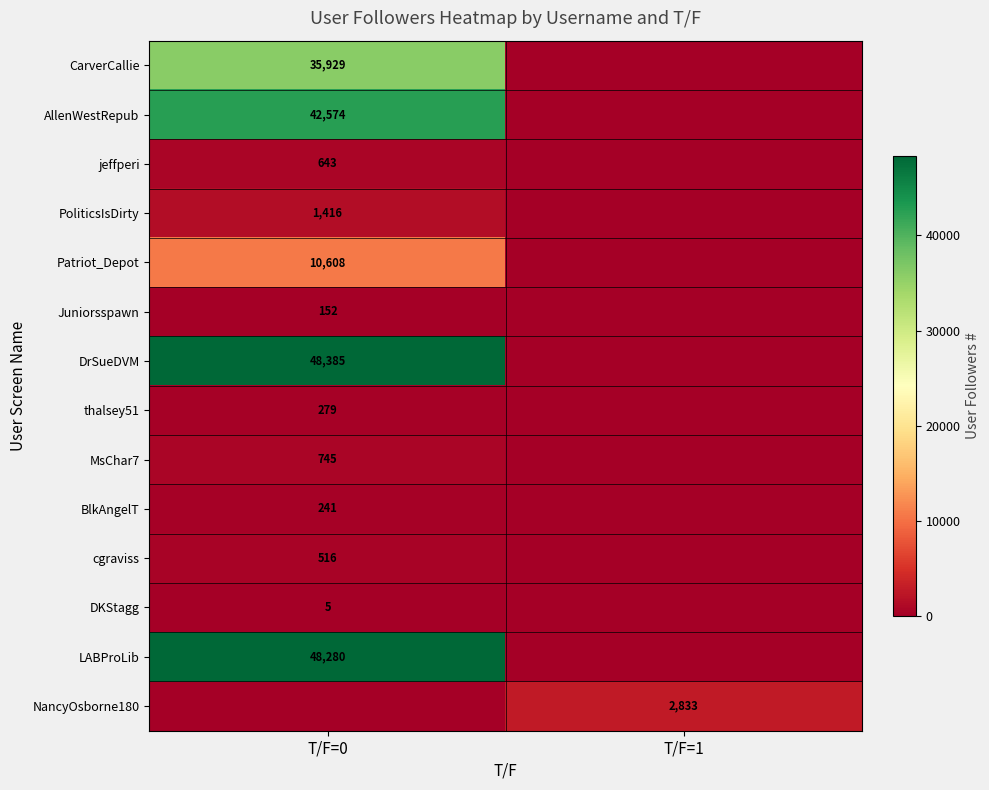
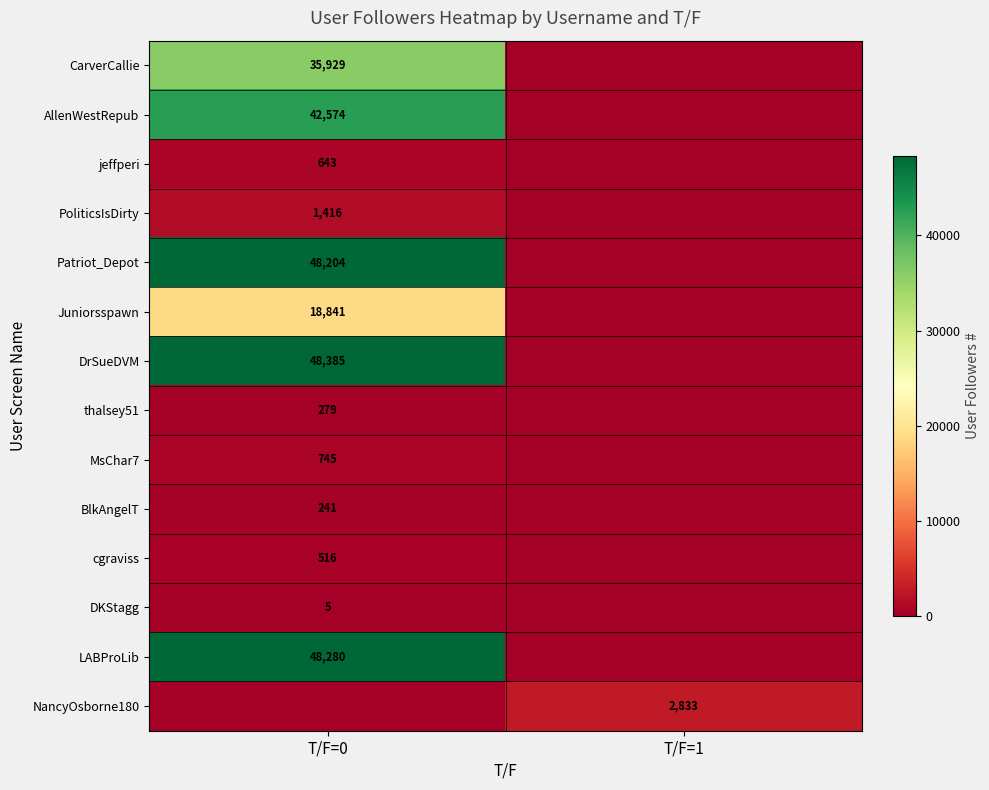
Patriot_Depot, T/F=0: 10,608 -> 48,204
Juniorsspawn, T/F=0: 152 -> 18,841
